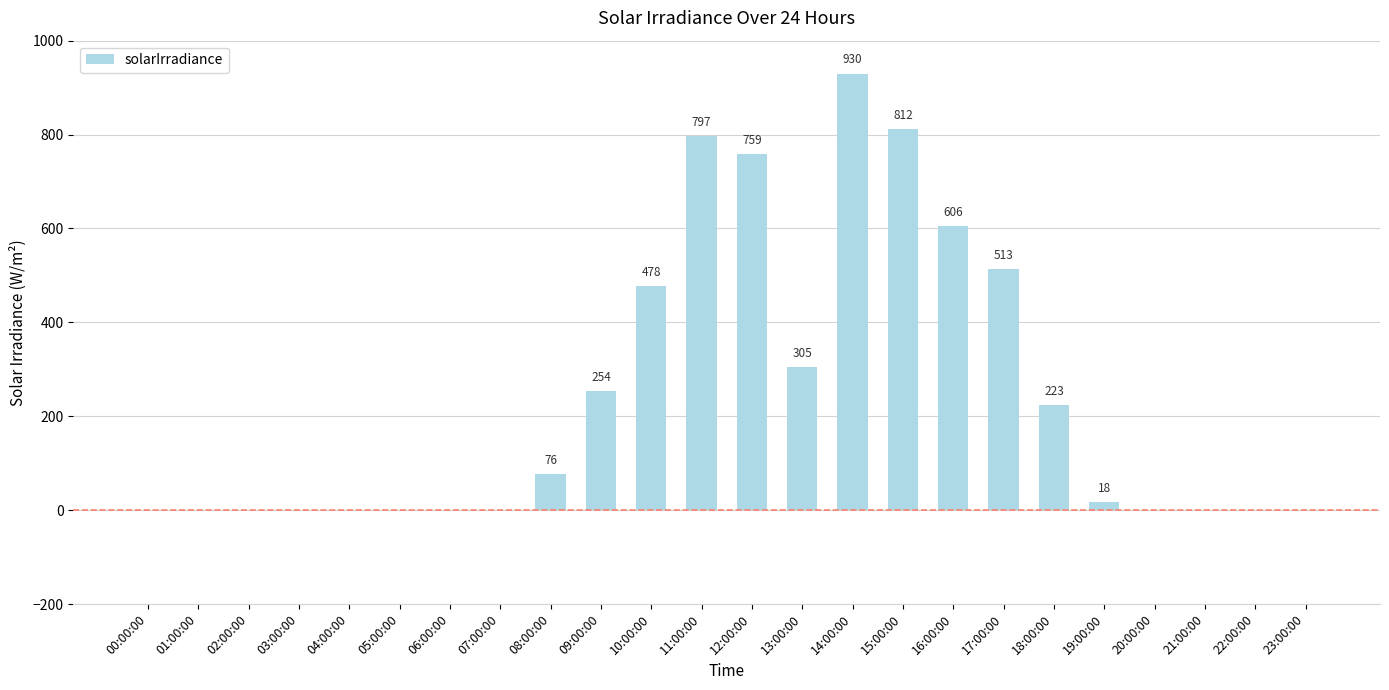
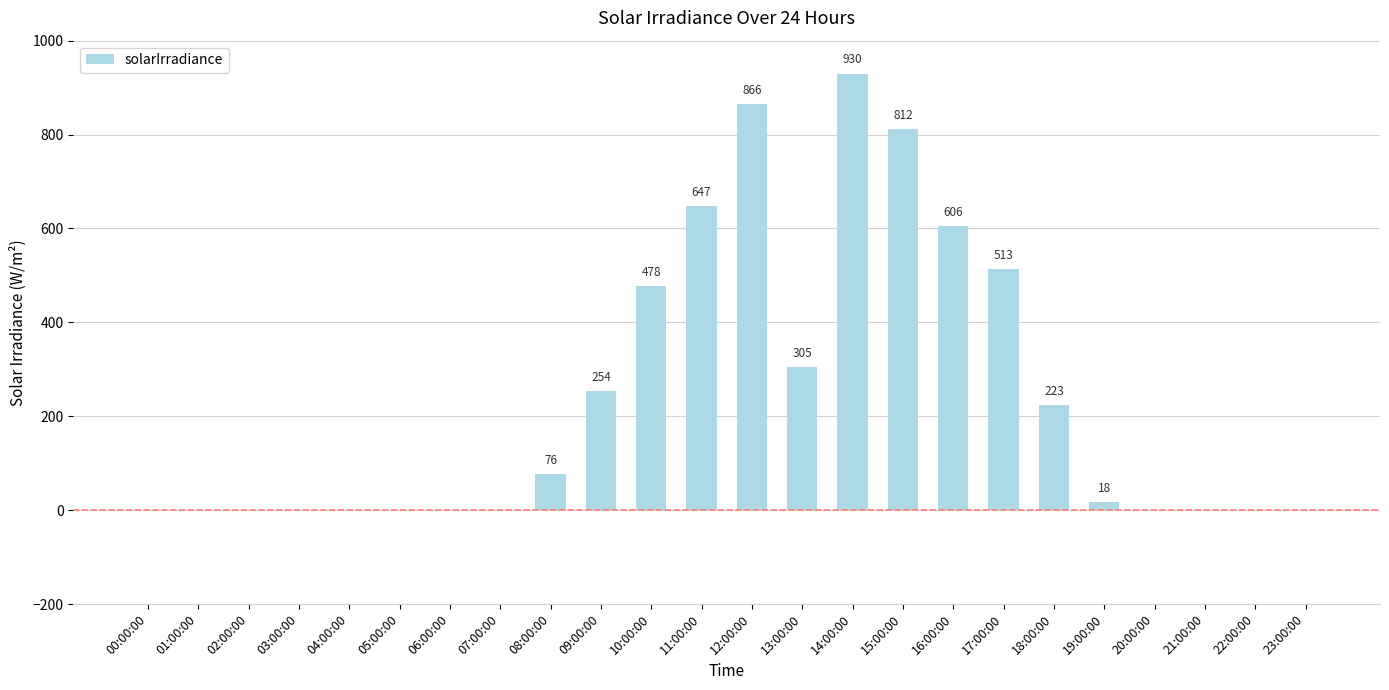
11:00:00: 797 -> 647
12:00:00: 759 -> 866
